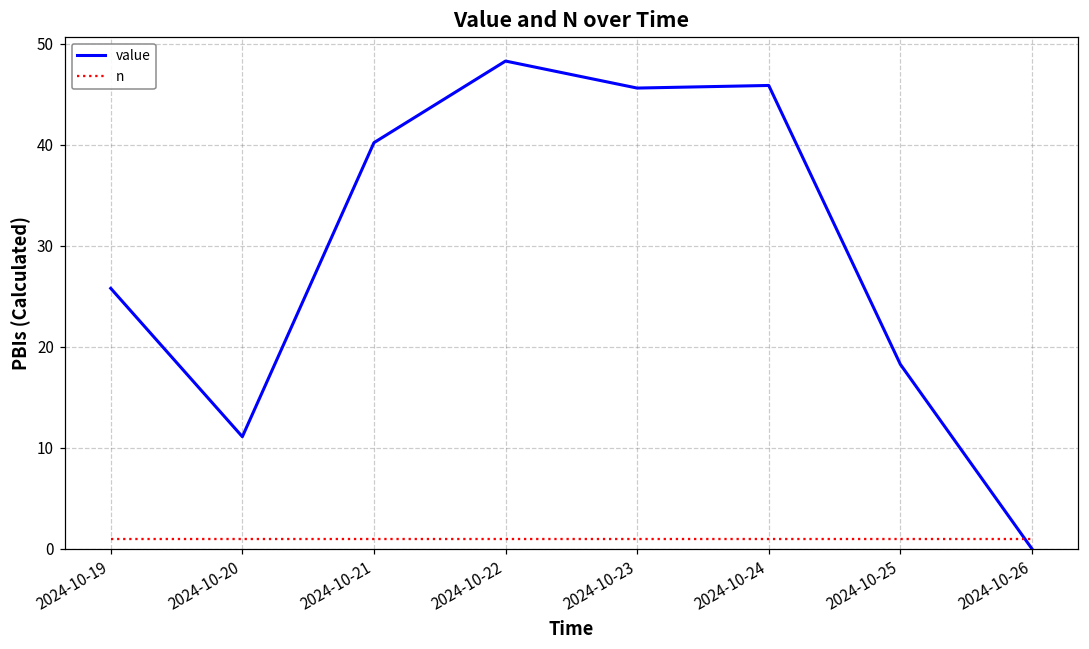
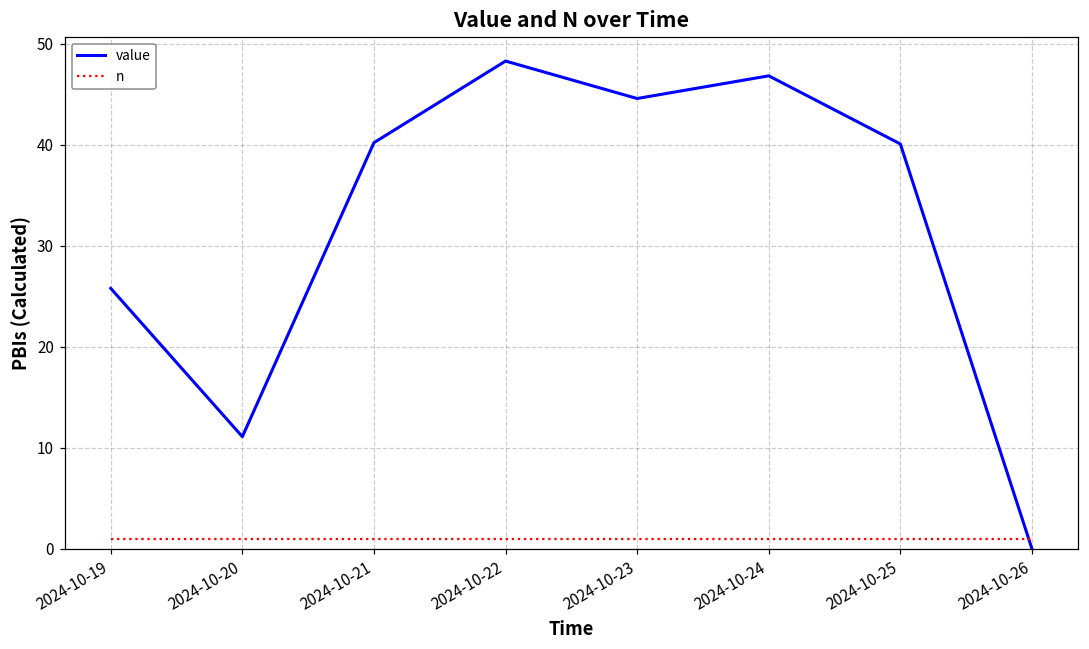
value, 2024-10-23: 46 -> 45
value, 2024-10-24: 46 -> 47
value, 2024-10-25: 18 -> 40
